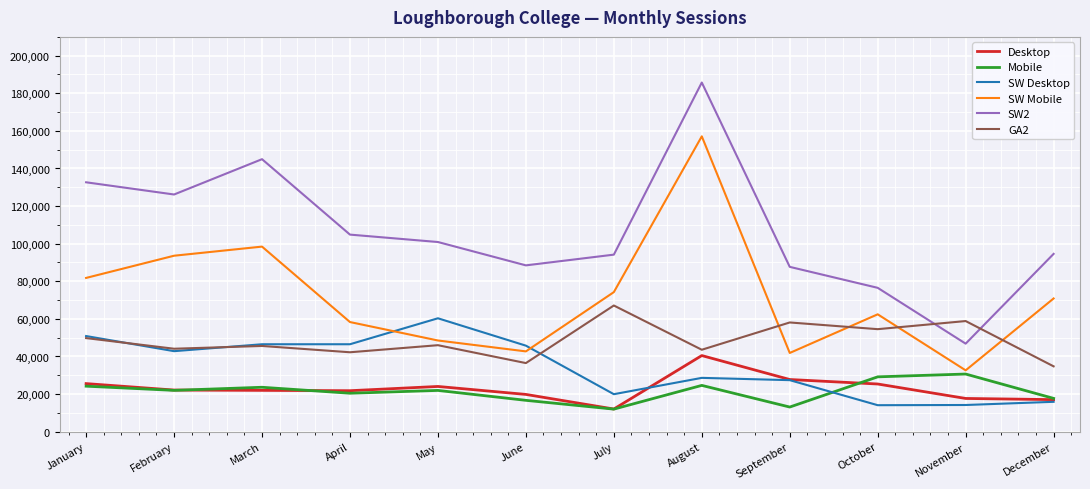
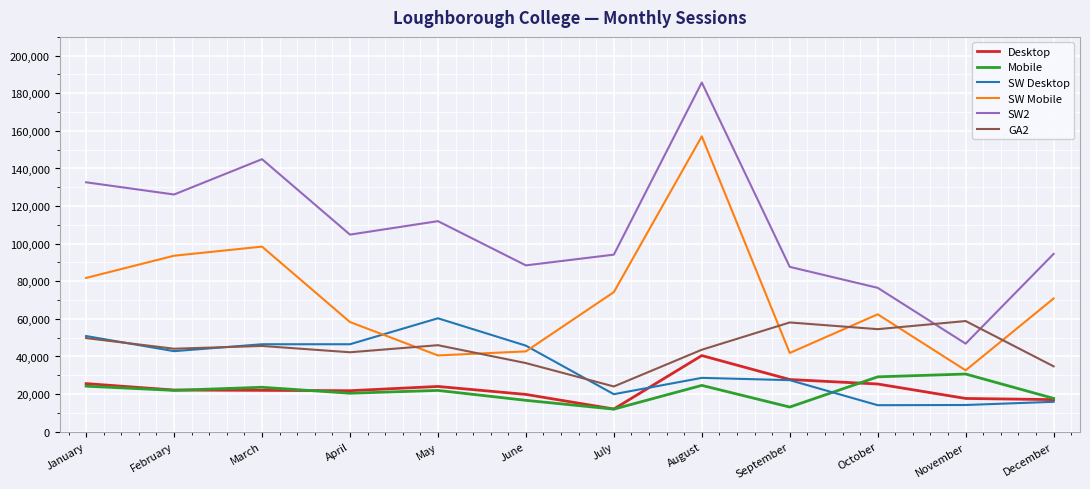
SW Mobile, May: 49,000 -> 41,000
SW2, May: 101,000 -> 112,000
GA2, July: 67,000 -> 24,000
